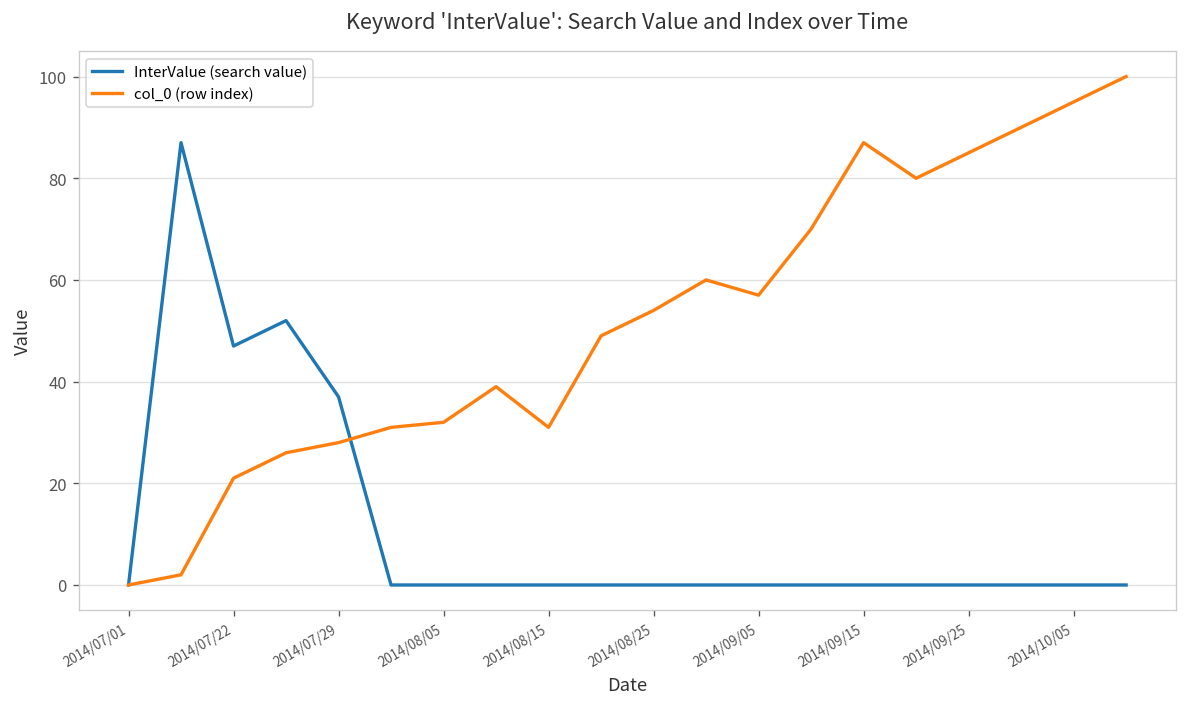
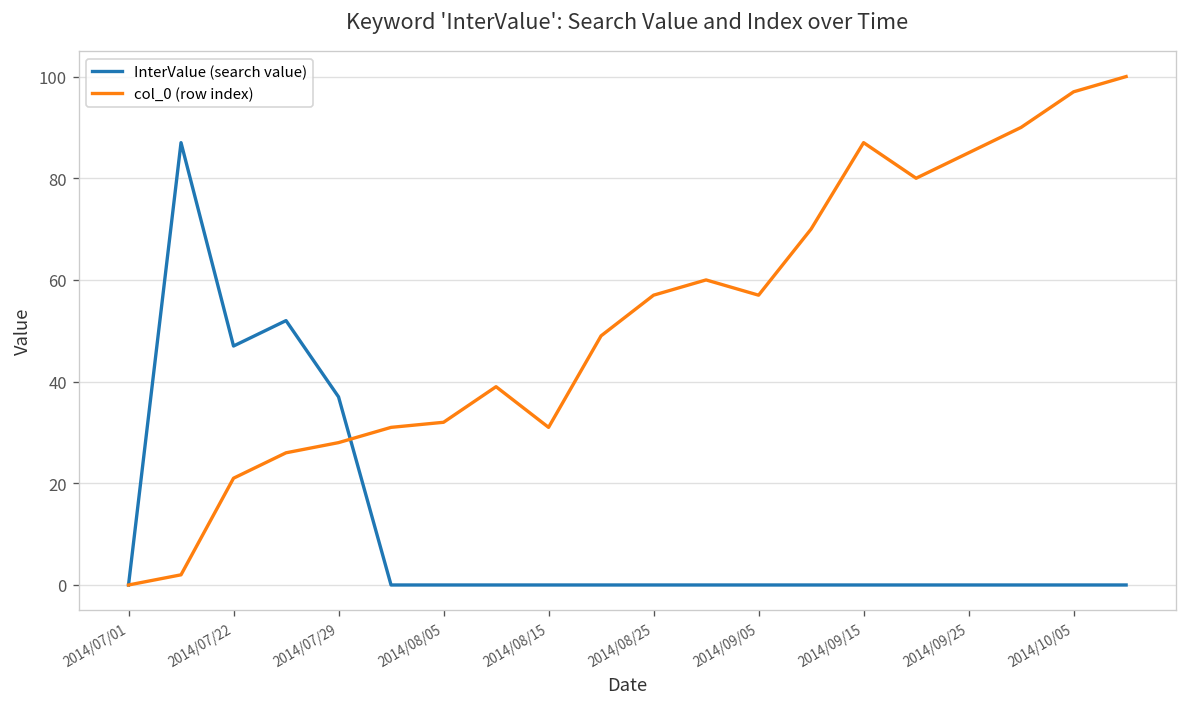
col_0 (row index), 2014/08/25: 54 -> 57
col_0 (row index), 2014/10/05: 95 -> 97
